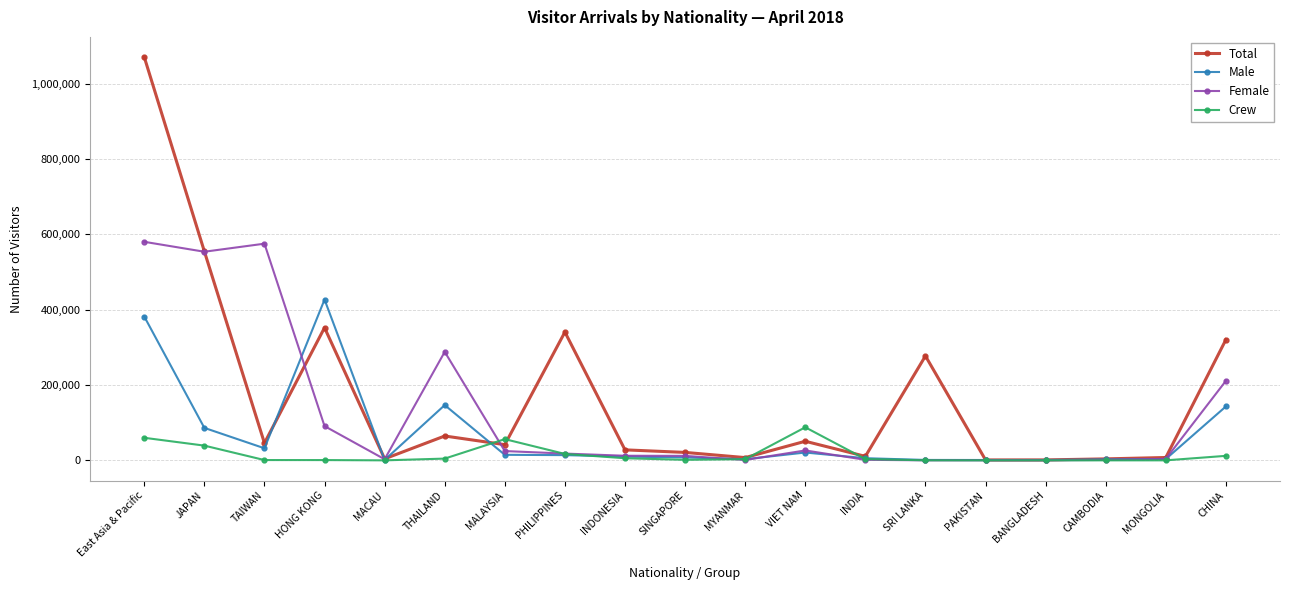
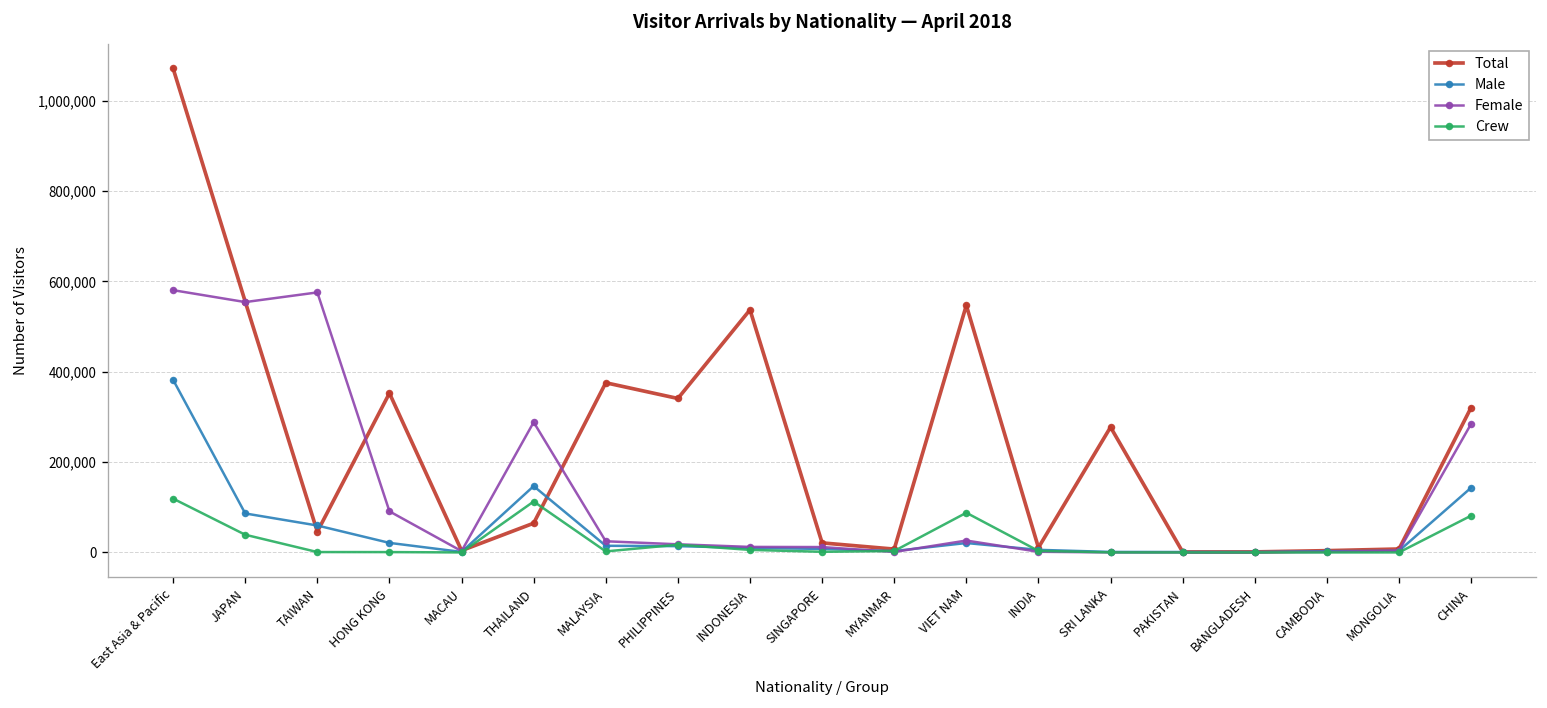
Crew, East Asia & Pacific: 60,000 -> 120,000
Male, TAIWAN: 30,000 -> 60,000
Male, HONG KONG: 430,000 -> 20,000
Crew, THAILAND: 0 -> 110,000
Total, MALAYSIA: 40,000 -> 380,000
Crew, MALAYSIA: 60,000 -> 0
Total, INDONESIA: 30,000 -> 540,000
Total, VIET NAM: 50,000 -> 550,000
Female, CHINA: 210,000 -> 280,000
Crew, CHINA: 10,000 -> 80,000
